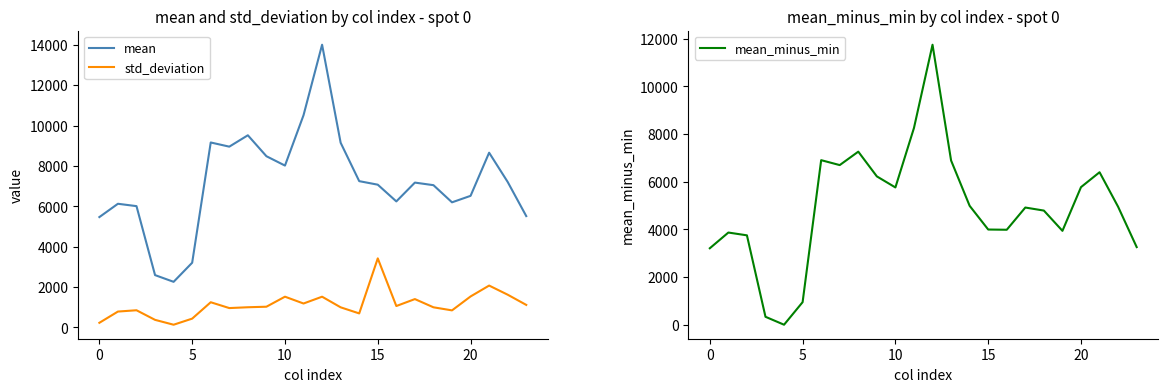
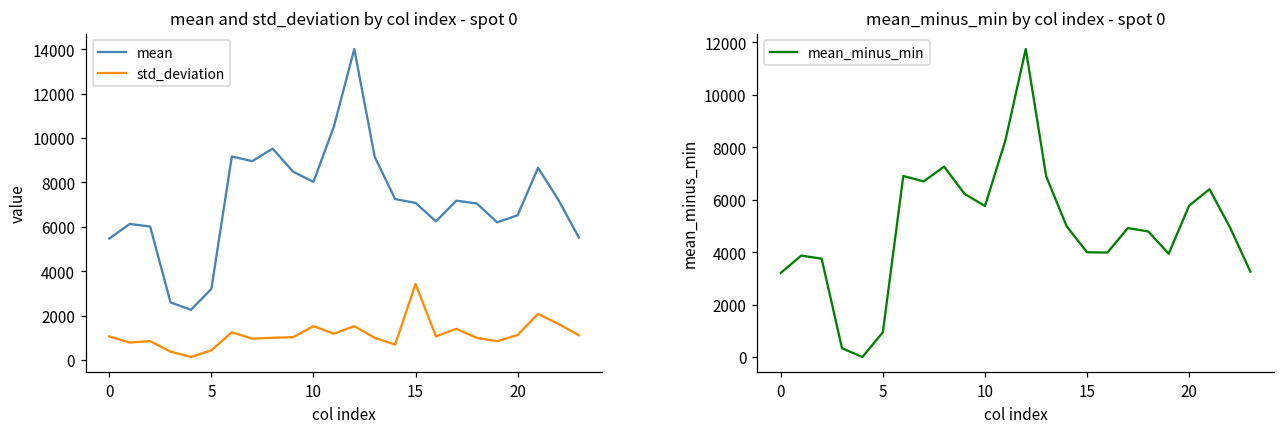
mean and std_deviation by col index - spot 0, std_deviation, 0: 200 -> 1100
mean and std_deviation by col index - spot 0, std_deviation, 20: 1500 -> 1100
